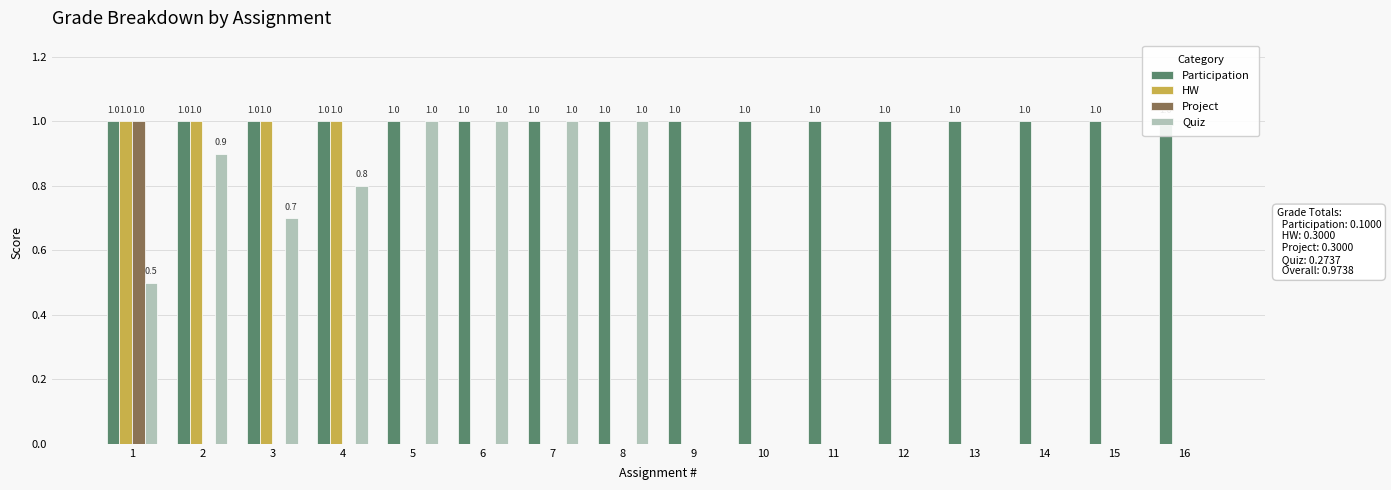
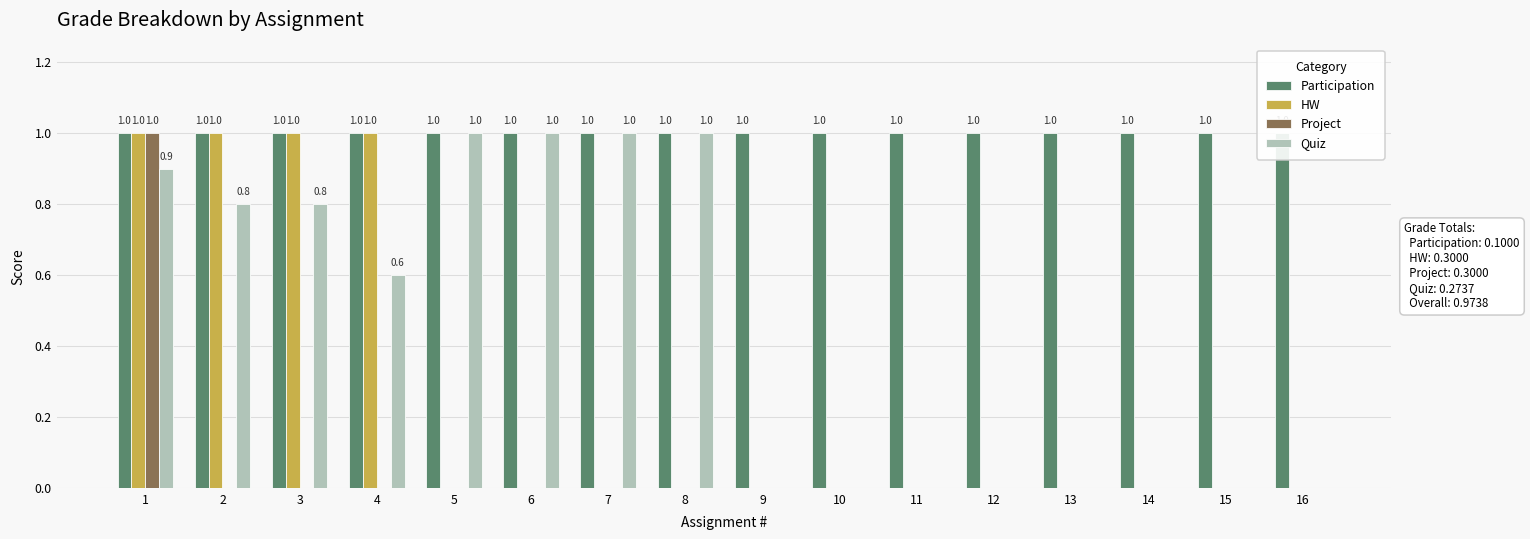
Quiz, 1: 0.5 -> 0.9
Quiz, 2: 0.9 -> 0.8
Quiz, 3: 0.7 -> 0.8
Quiz, 4: 0.8 -> 0.6
